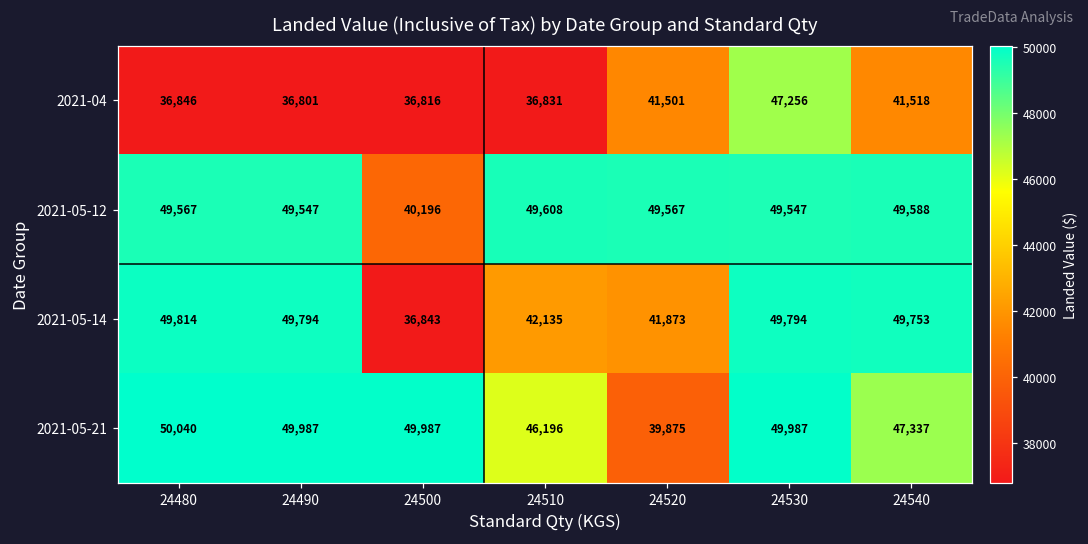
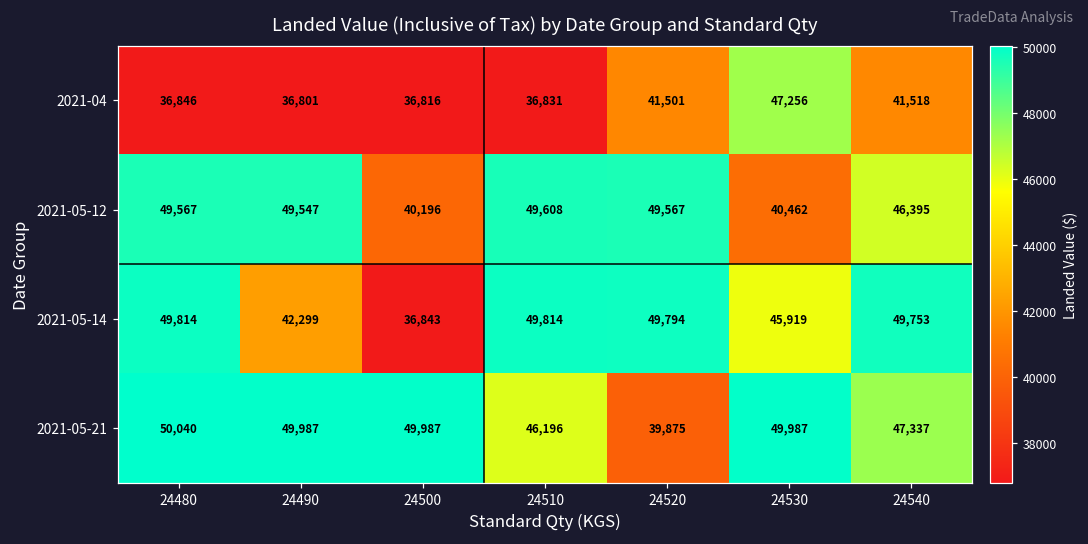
2021-05-12, 24530: 49,547 -> 40,462
2021-05-12, 24540: 49,588 -> 46,395
2021-05-14, 24490: 49,794 -> 42,299
2021-05-14, 24510: 42,135 -> 49,814
2021-05-14, 24520: 41,873 -> 49,794
2021-05-14, 24530: 49,794 -> 45,919
